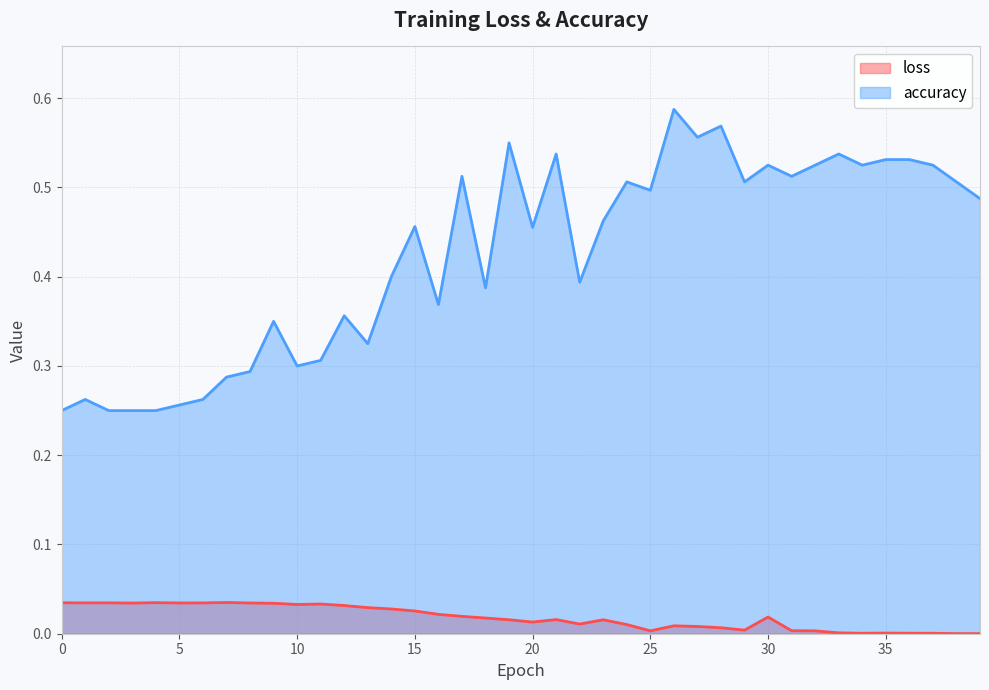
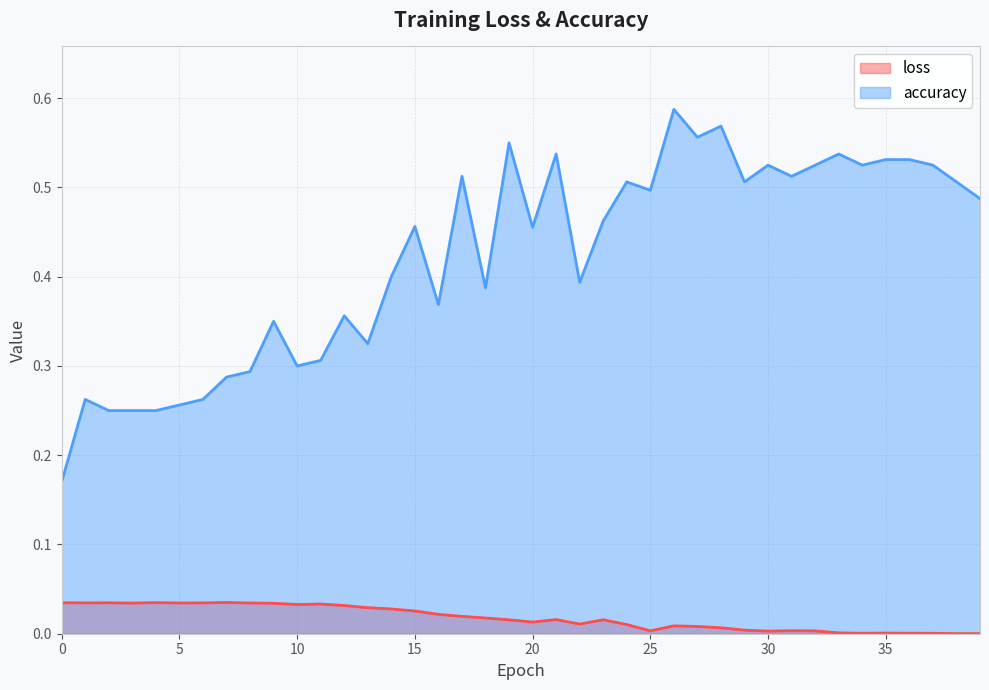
accuracy, 0: 0.25 -> 0.17
loss, 30: 0.02 -> 0.00
